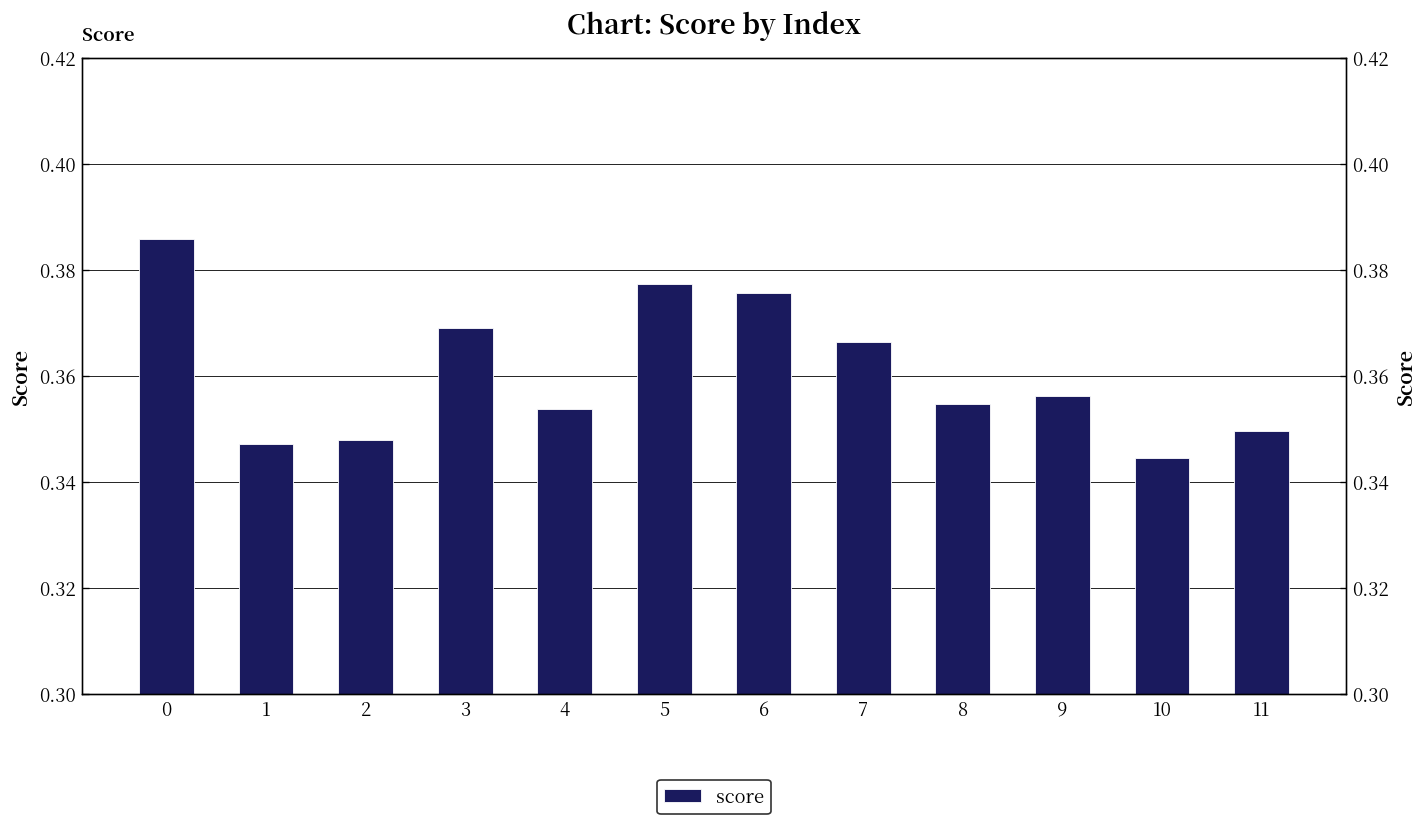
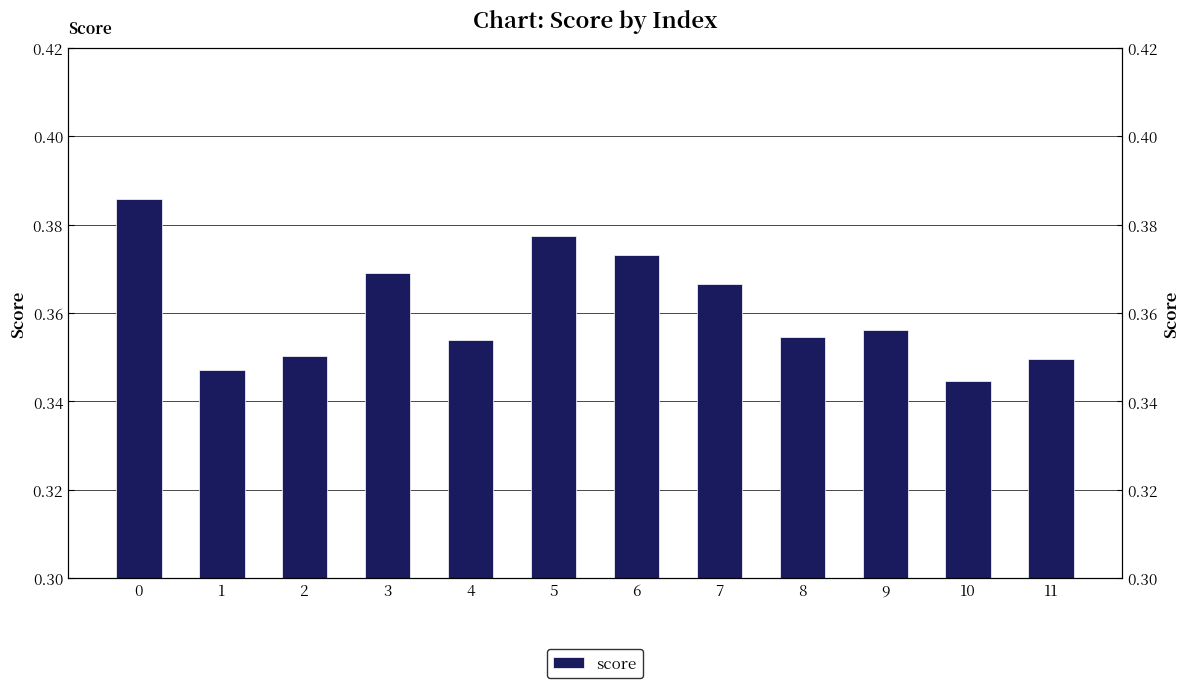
2: 0.348 -> 0.350
6: 0.376 -> 0.373
